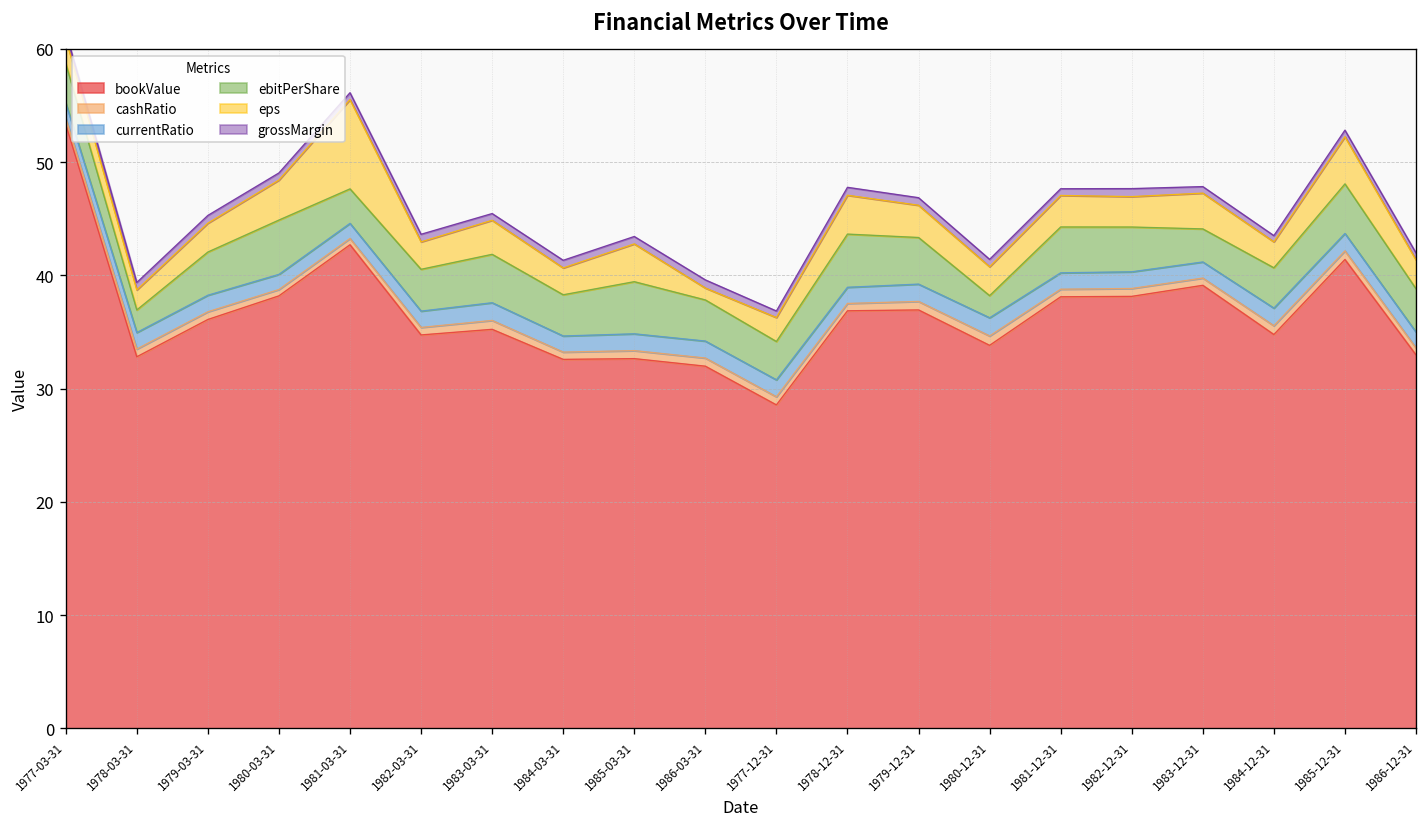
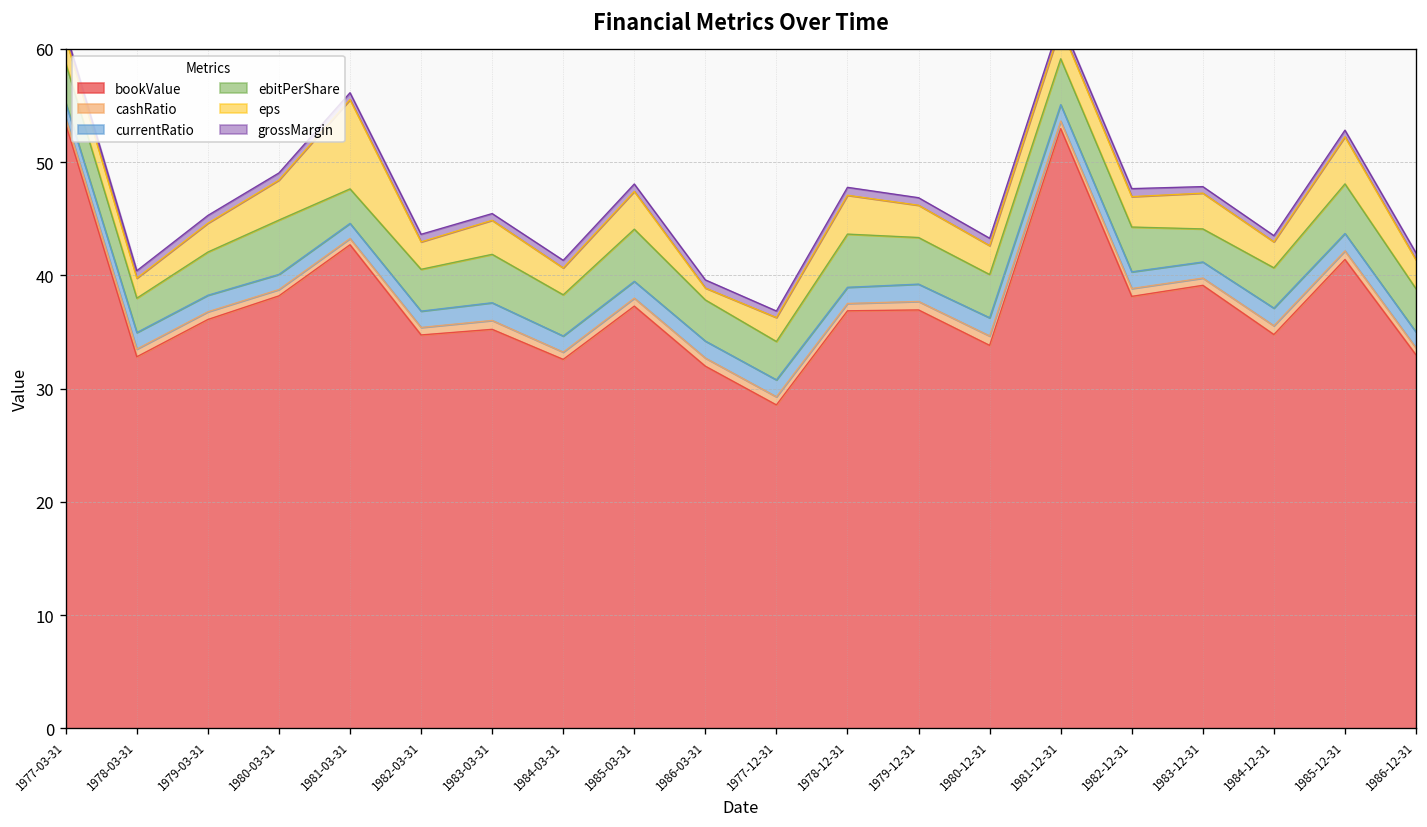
ebitPerShare, 1978-03-31: 2 -> 3
bookValue, 1985-03-31: 33 -> 37
ebitPerShare, 1980-12-31: 2 -> 4
bookValue, 1981-12-31: 38 -> 53
